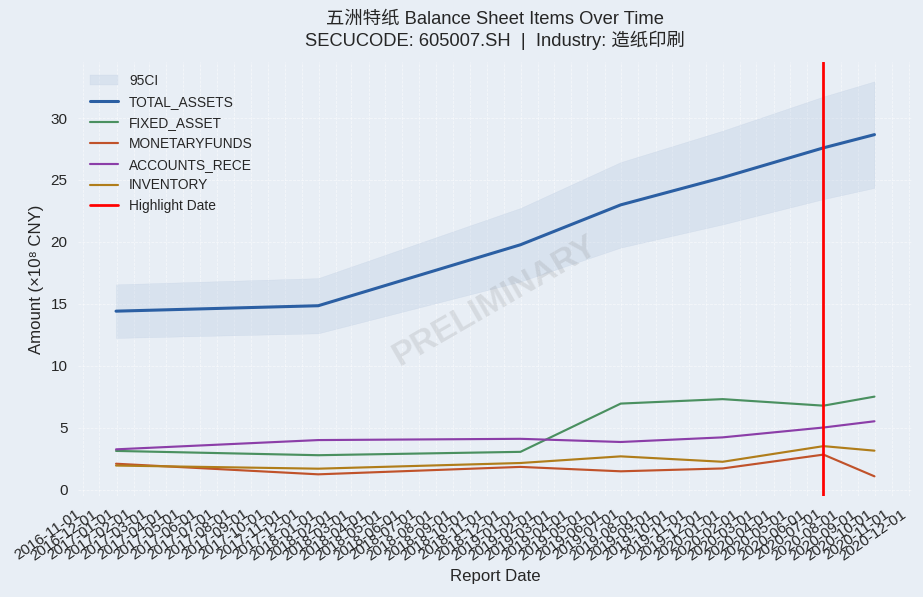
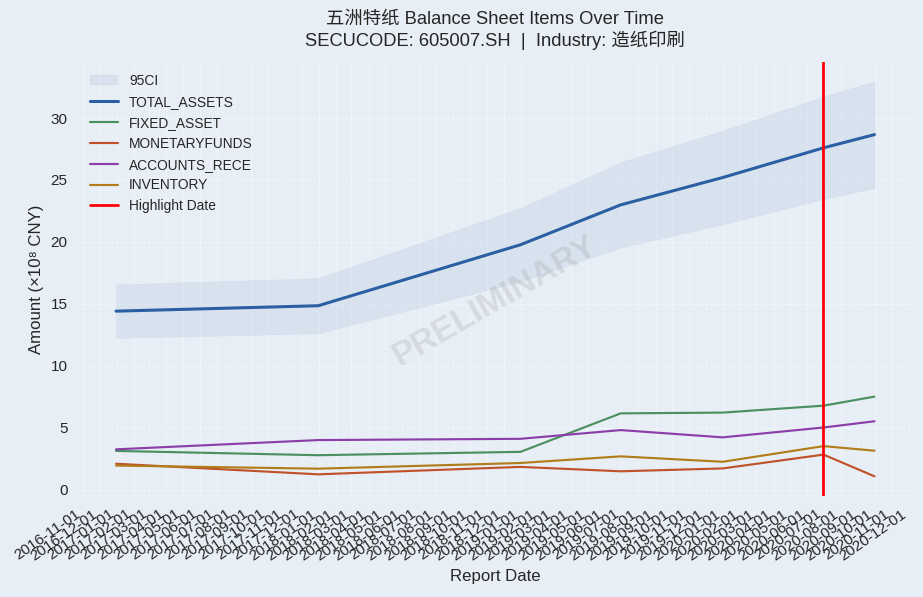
FIXED_ASSET, 2019-07-01: 7.0 -> 6.2
ACCOUNTS_RECE, 2019-07-01: 3.9 -> 4.8
FIXED_ASSET, 2020-01-01: 7.3 -> 6.2
